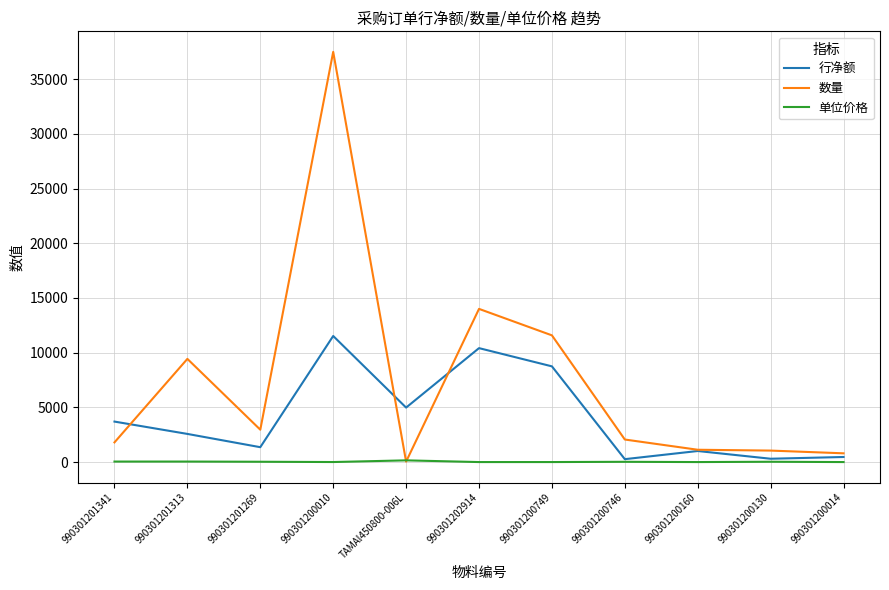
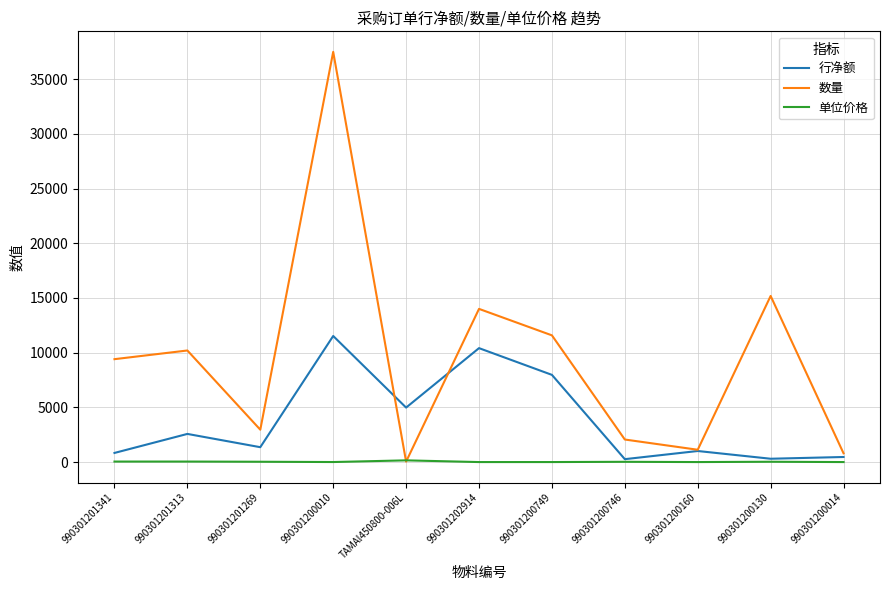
行净额, 990301201341: 3700 -> 800
数量, 990301201341: 1800 -> 9400
数量, 990301201313: 9400 -> 10200
行净额, 990301200749: 8800 -> 8000
数量, 990301200130: 1100 -> 15200
